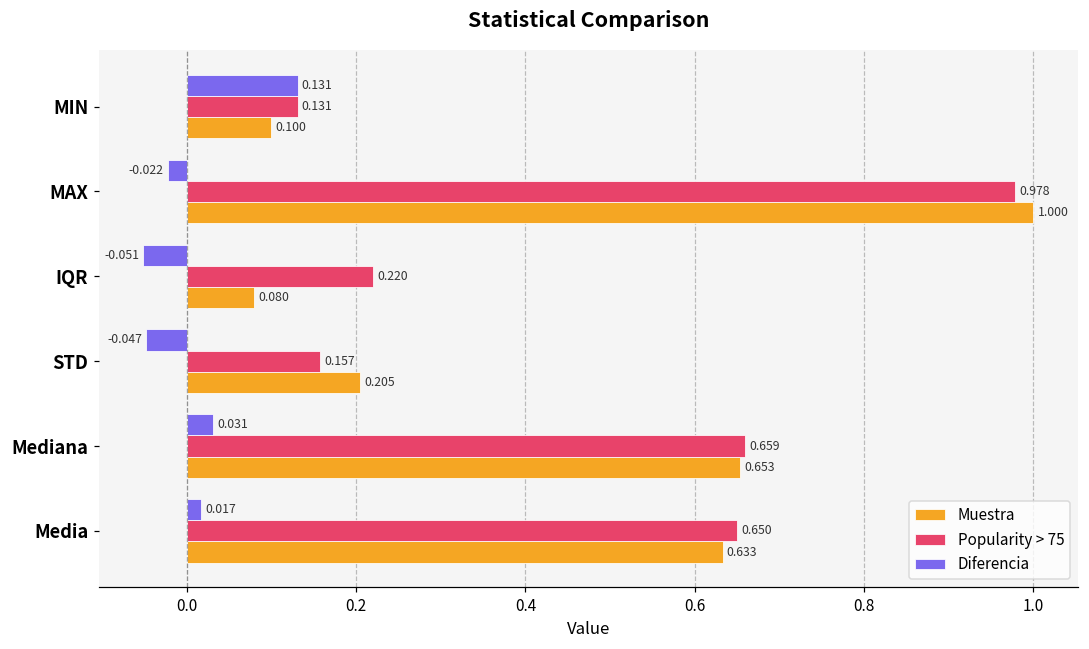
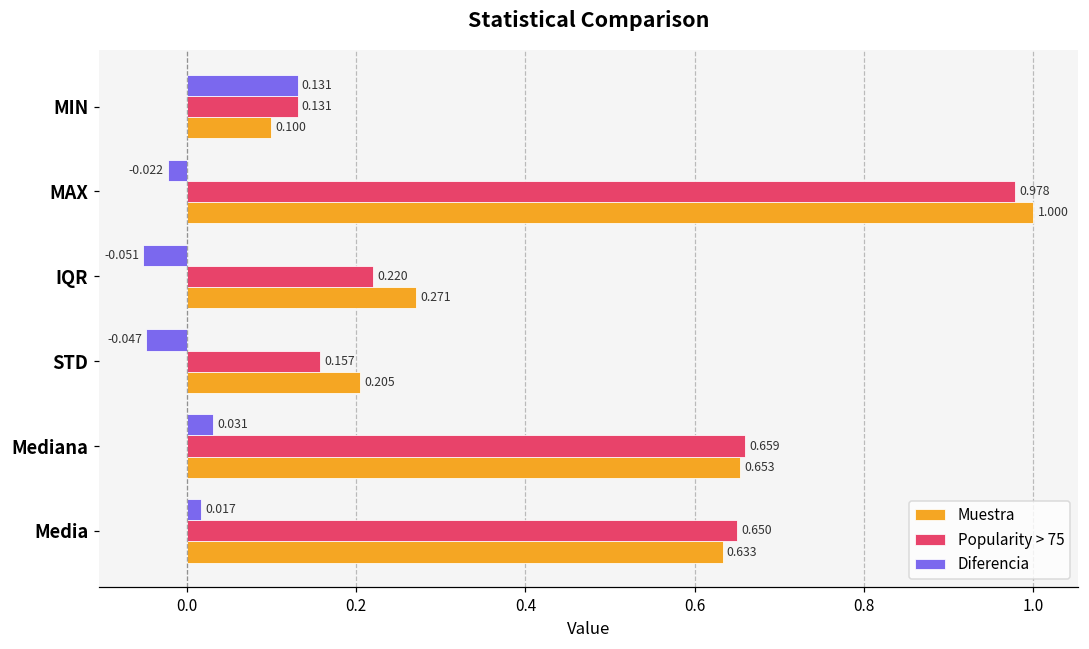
Muestra, IQR: 0.080 -> 0.271
